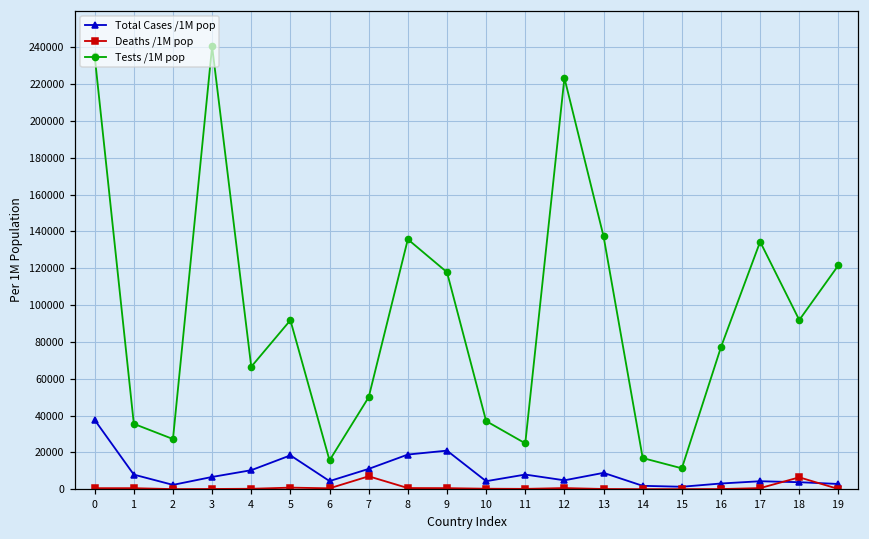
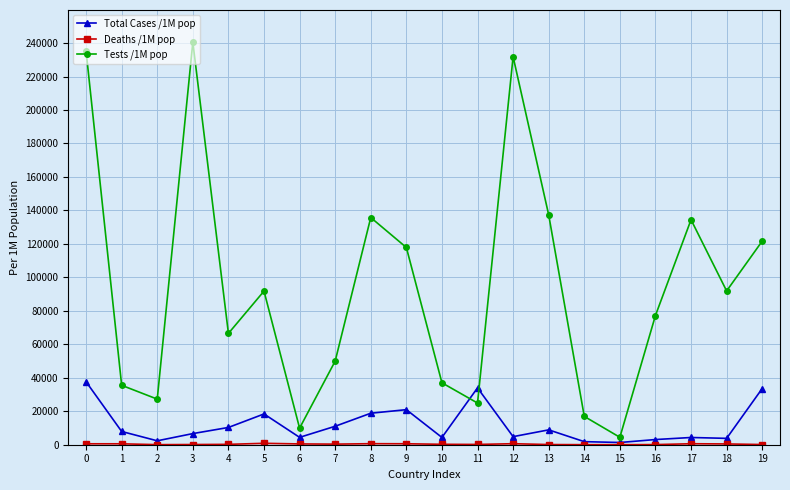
Tests /1M pop, 6: 16000 -> 10000
Deaths /1M pop, 7: 7000 -> 0
Total Cases /1M pop, 11: 8000 -> 34000
Tests /1M pop, 12: 223000 -> 232000
Tests /1M pop, 15: 11000 -> 4000
Deaths /1M pop, 18: 6000 -> 0
Total Cases /1M pop, 19: 3000 -> 34000
